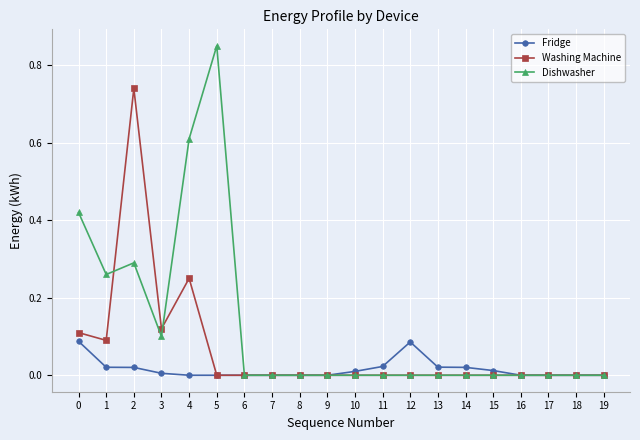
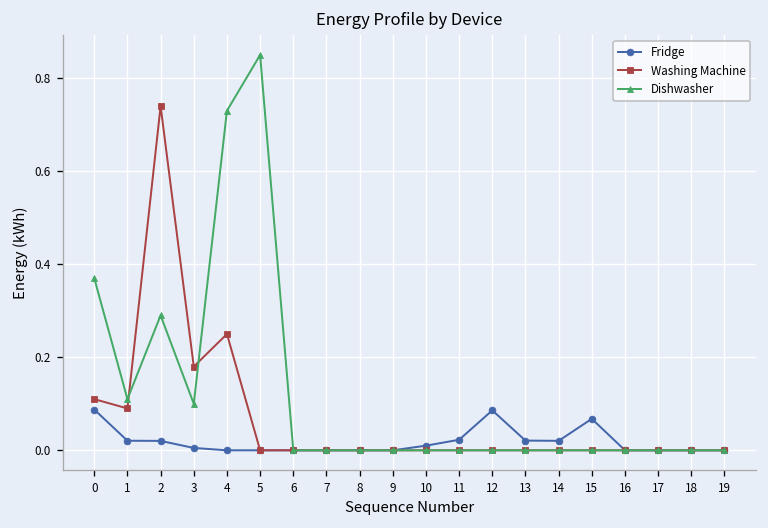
Dishwasher, 0: 0.42 -> 0.37
Dishwasher, 1: 0.26 -> 0.11
Washing Machine, 3: 0.12 -> 0.18
Dishwasher, 4: 0.61 -> 0.73
Fridge, 15: 0.01 -> 0.07
